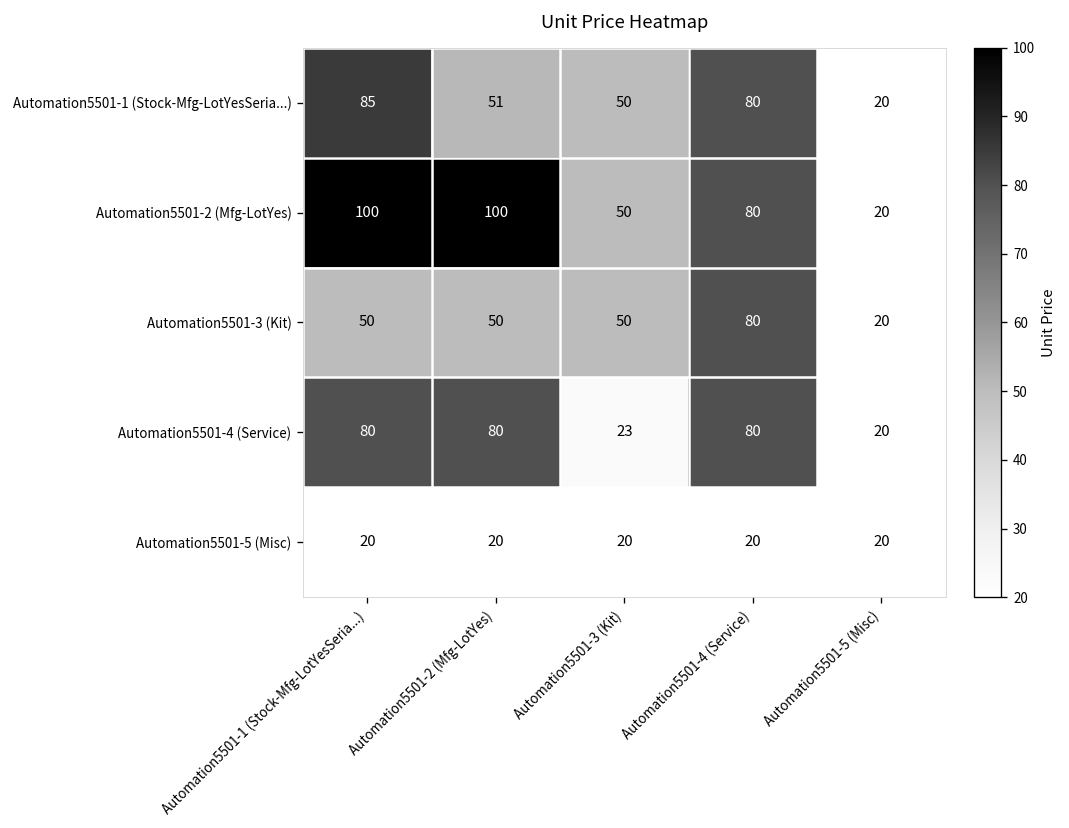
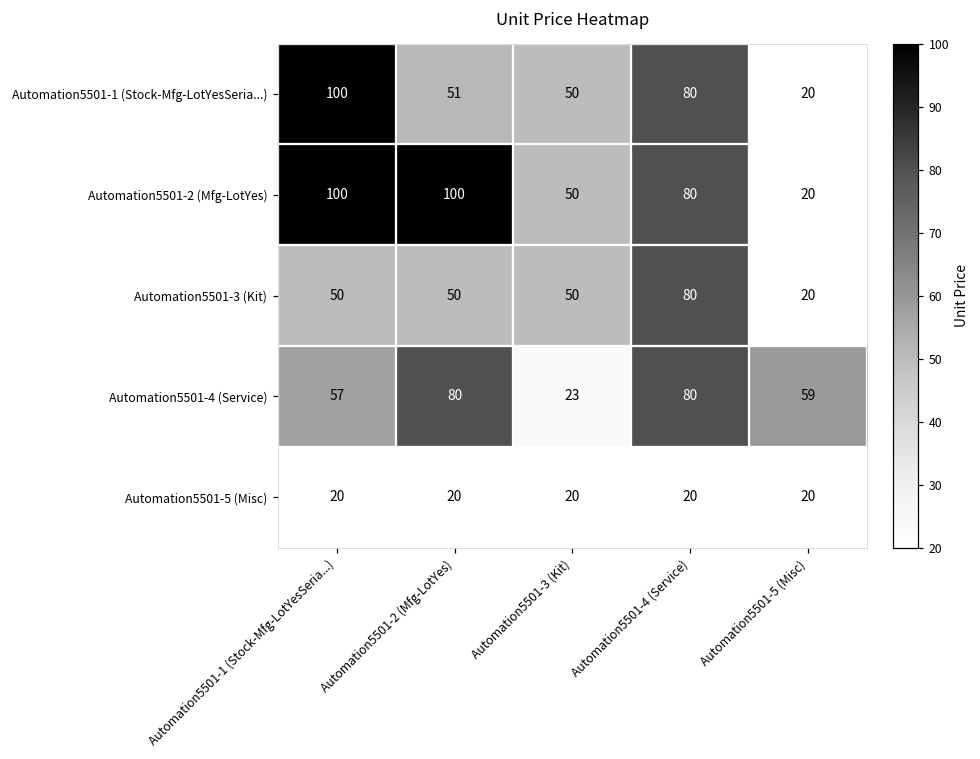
Automation5501-1 (Stock-Mfg-LotYesSeria...), Automation5501-1 (Stock-Mfg-LotYesSeria...): 85 -> 100
Automation5501-4 (Service), Automation5501-1 (Stock-Mfg-LotYesSeria...): 80 -> 57
Automation5501-4 (Service), Automation5501-5 (Misc): 20 -> 59
